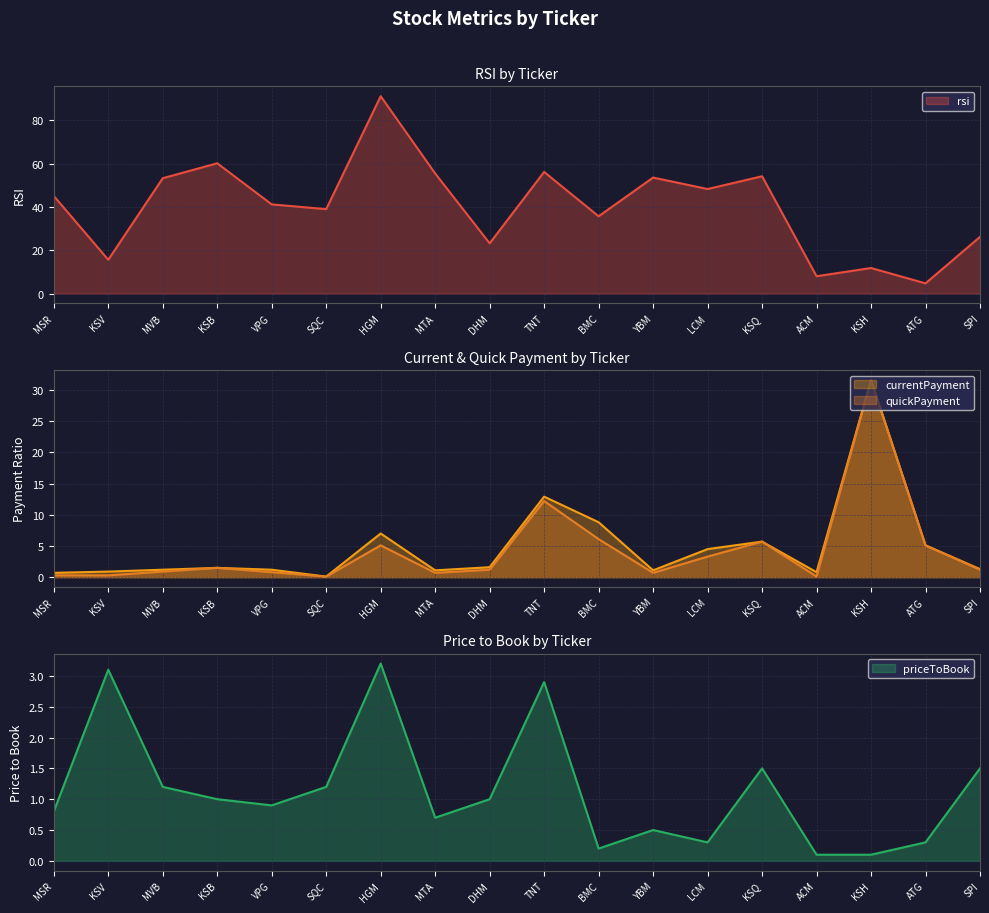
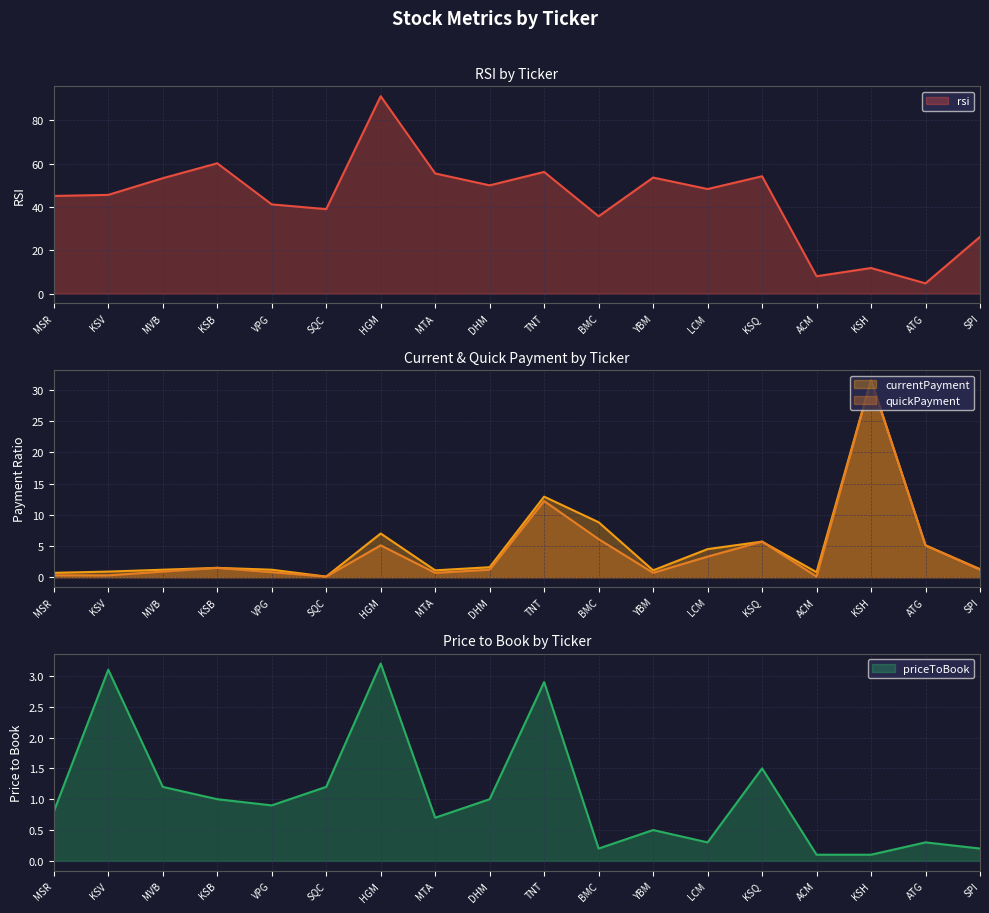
RSI by Ticker, KSV: 16 -> 46
RSI by Ticker, DHM: 23 -> 50
Price to Book by Ticker, SPI: 1.5 -> 0.2
